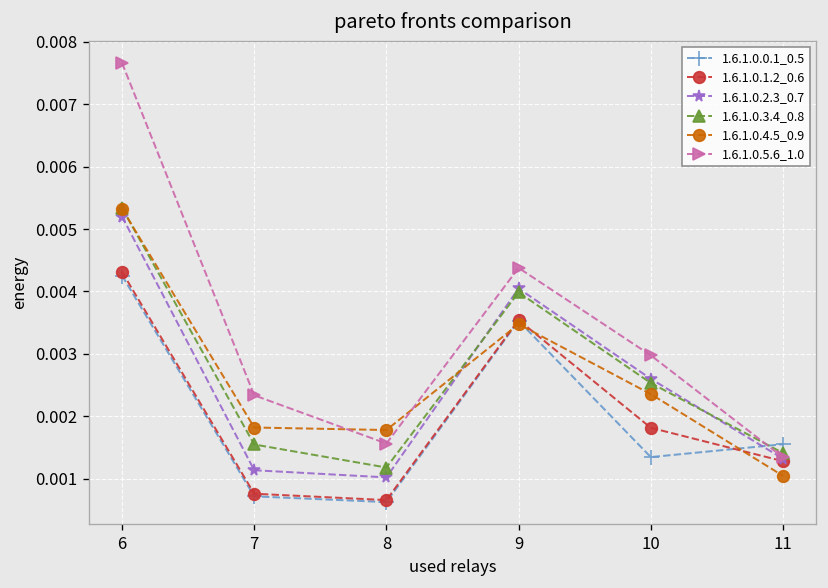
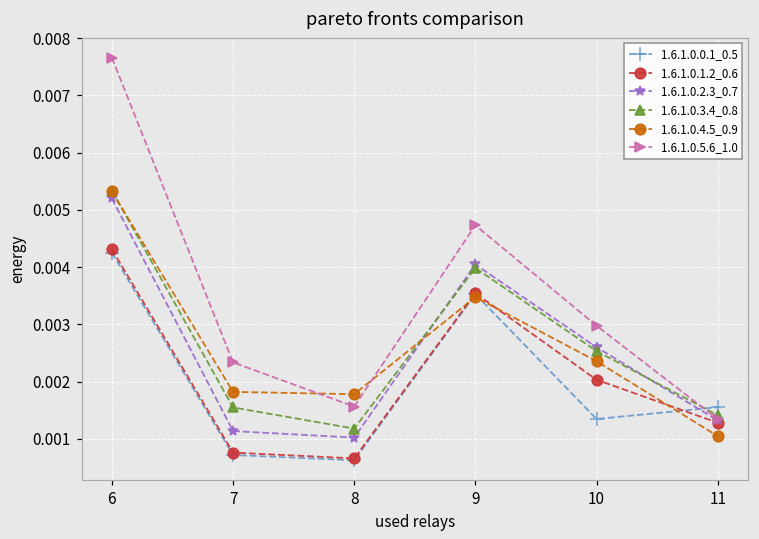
1.6.1.0.5.6_1.0, 9: 0.0044 -> 0.0047
1.6.1.0.1.2_0.6, 10: 0.0018 -> 0.0020
